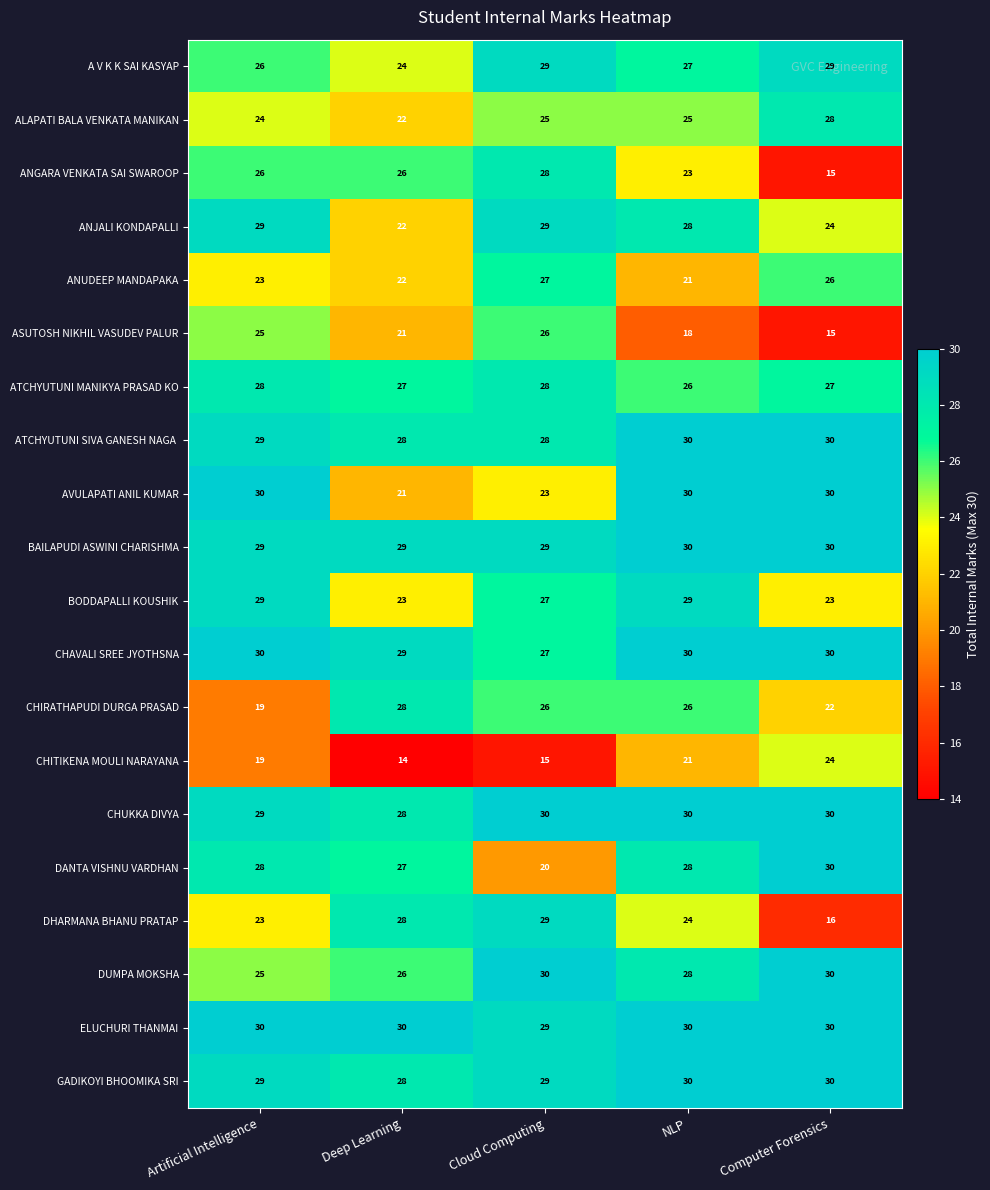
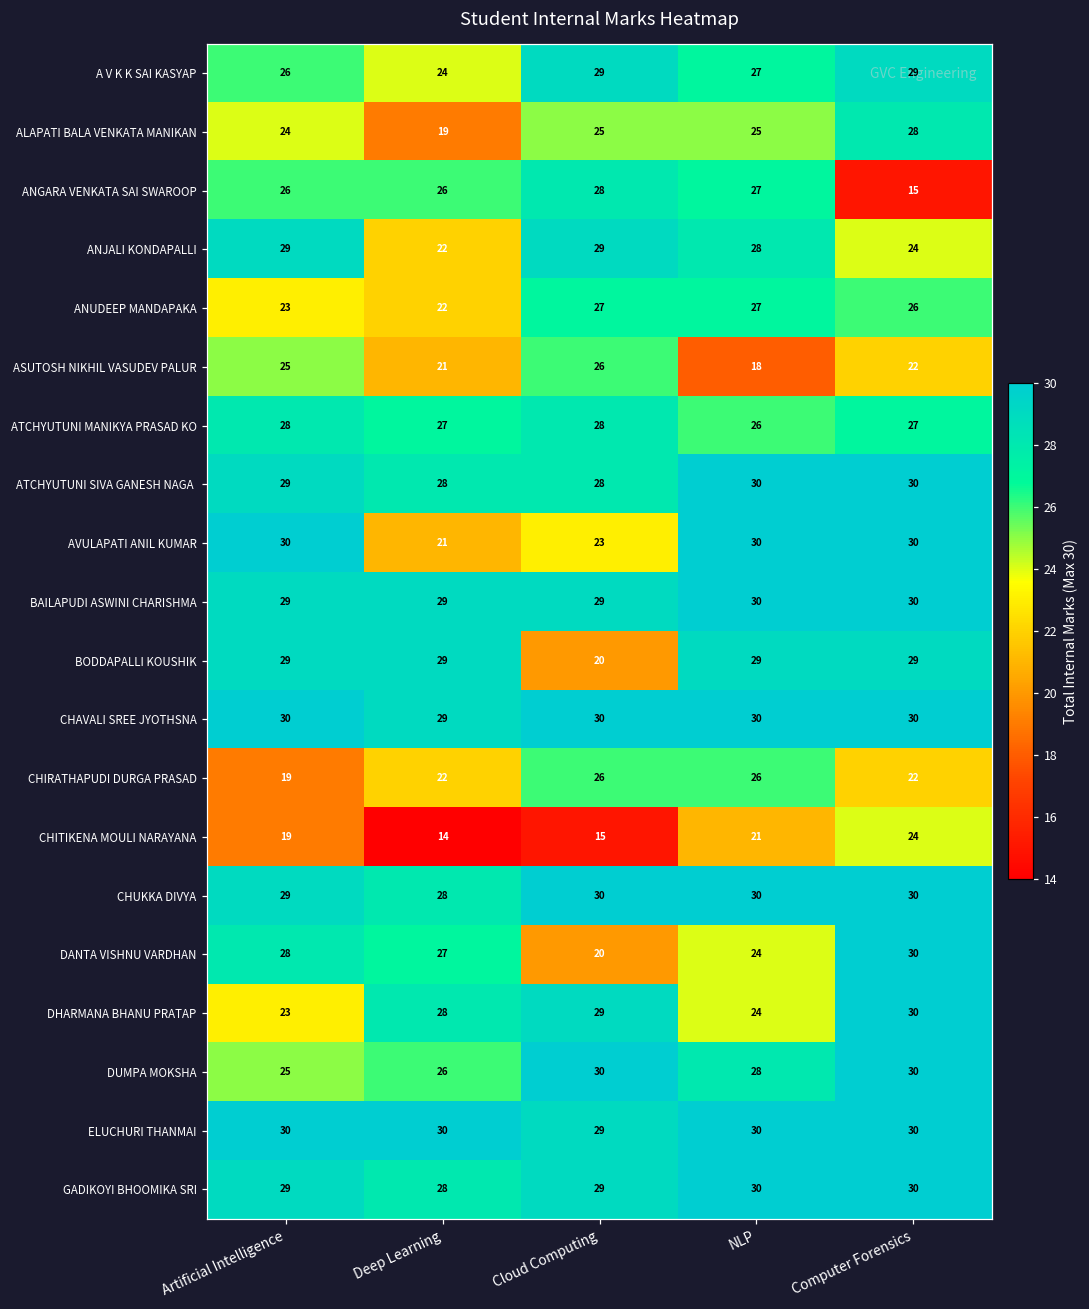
ALAPATI BALA VENKATA MANIKAN, Deep Learning: 22 -> 19
ANGARA VENKATA SAI SWAROOP, NLP: 23 -> 27
ANUDEEP MANDAPAKA, NLP: 21 -> 27
ASUTOSH NIKHIL VASUDEV PALUR, Computer Forensics: 15 -> 22
BODDAPALLI KOUSHIK, Deep Learning: 23 -> 29
BODDAPALLI KOUSHIK, Cloud Computing: 27 -> 20
BODDAPALLI KOUSHIK, Computer Forensics: 23 -> 29
CHAVALI SREE JYOTHSNA, Cloud Computing: 27 -> 30
CHIRATHAPUDI DURGA PRASAD, Deep Learning: 28 -> 22
DANTA VISHNU VARDHAN, NLP: 28 -> 24
DHARMANA BHANU PRATAP, Computer Forensics: 16 -> 30
